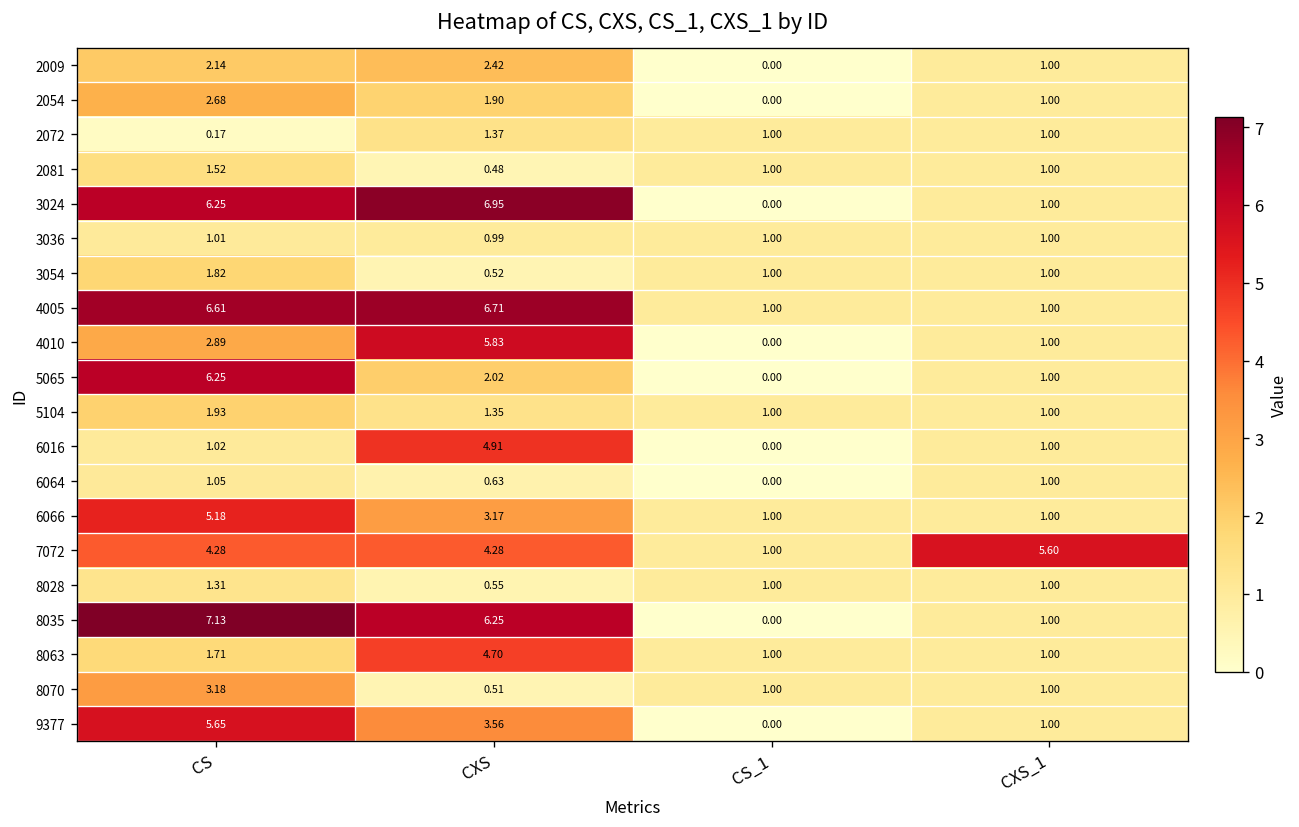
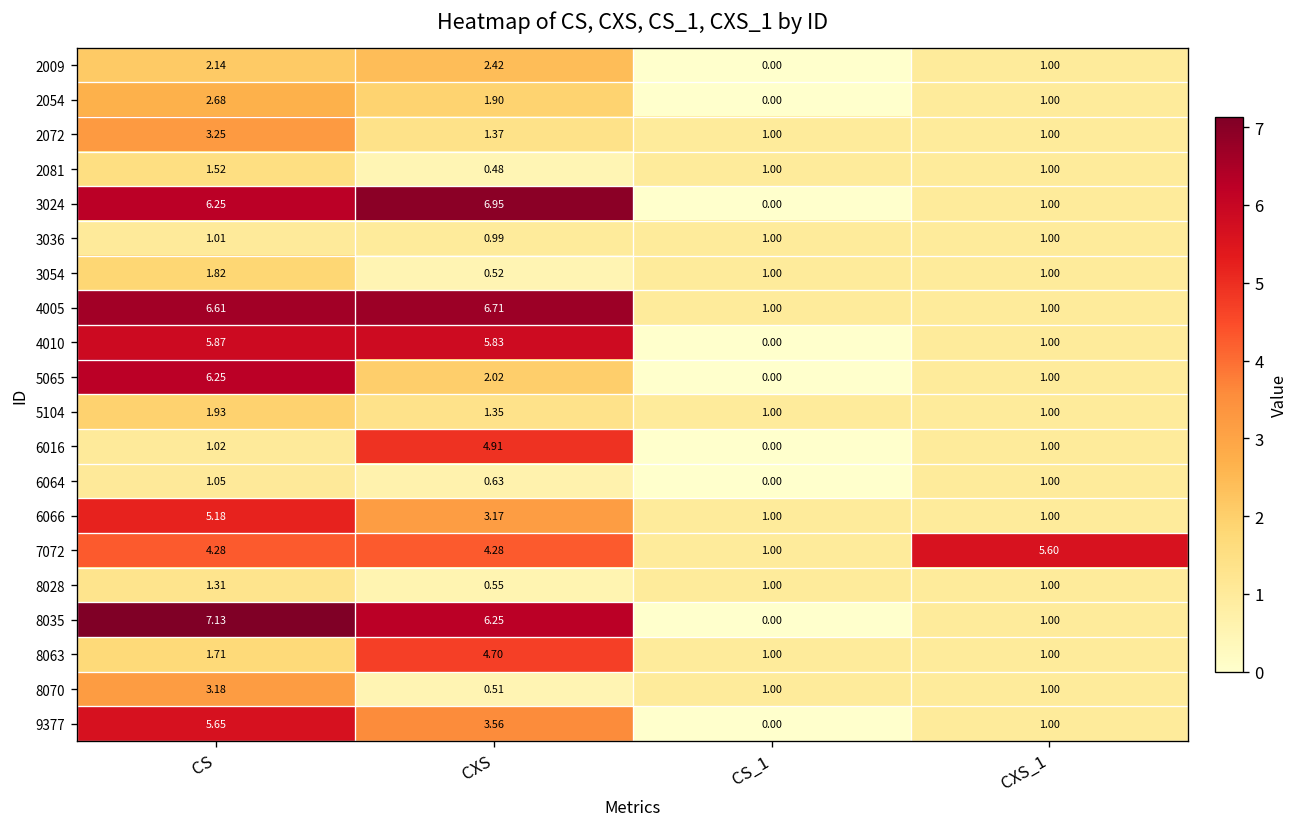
2072, CS: 0.17 -> 3.25
4010, CS: 2.89 -> 5.87
